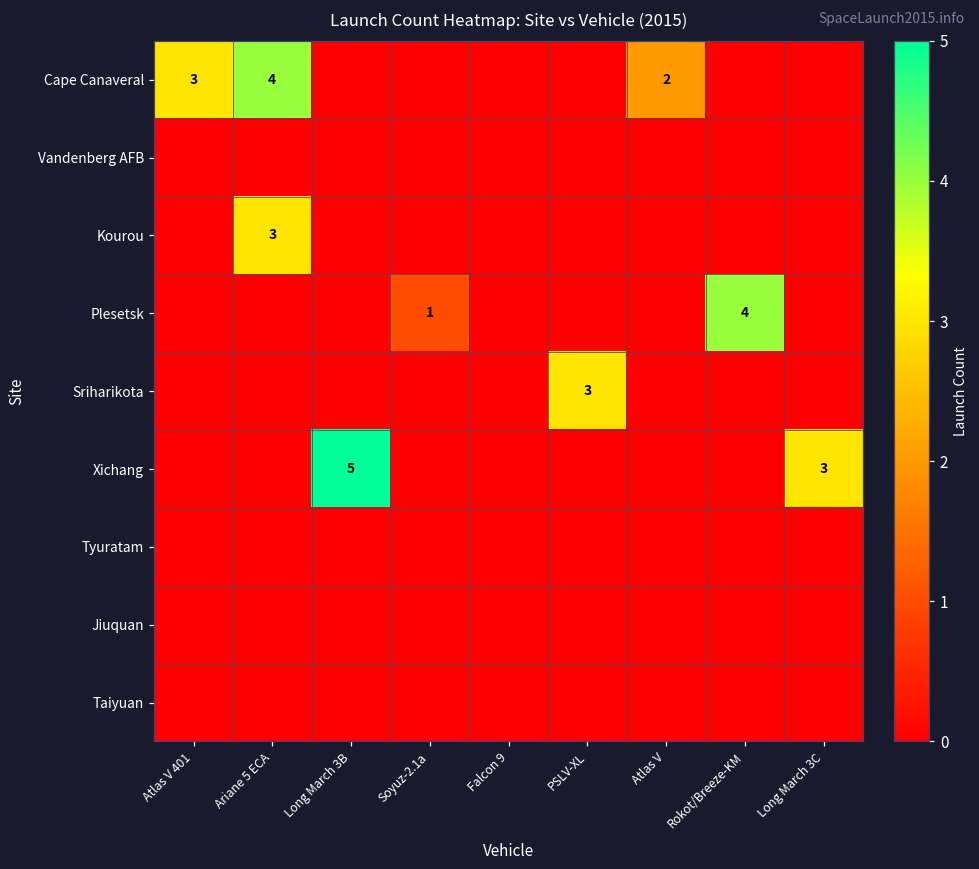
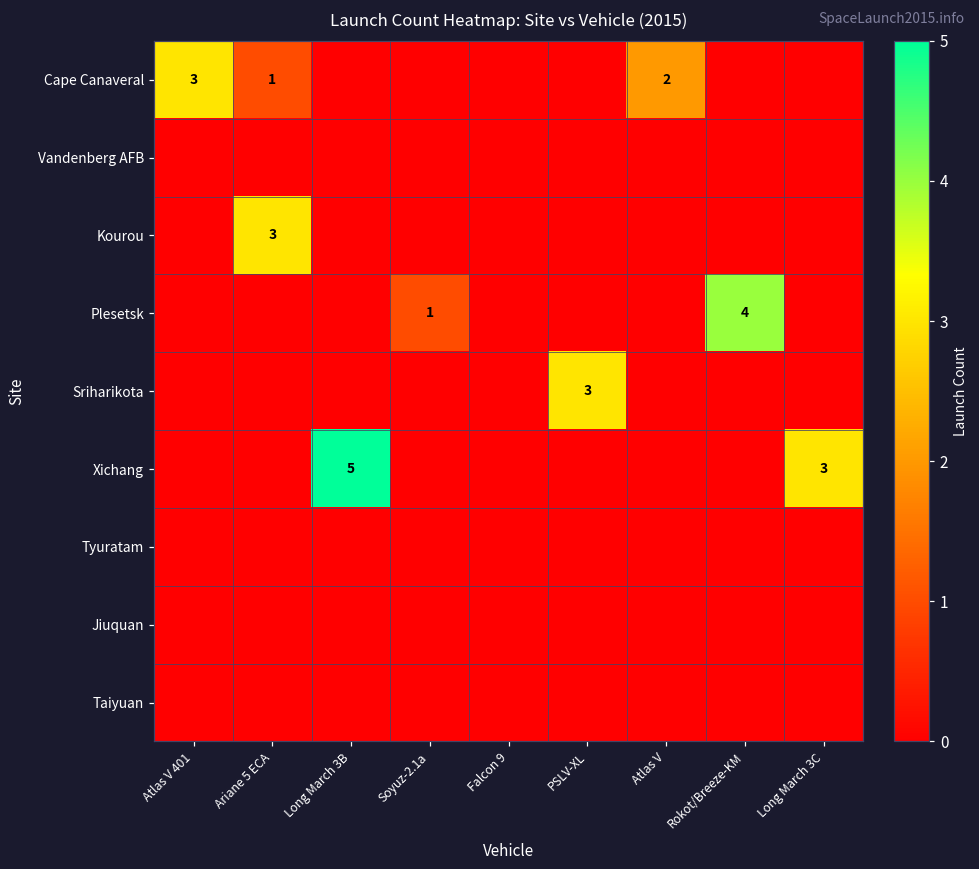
Cape Canaveral, Ariane 5 ECA: 4 -> 1
